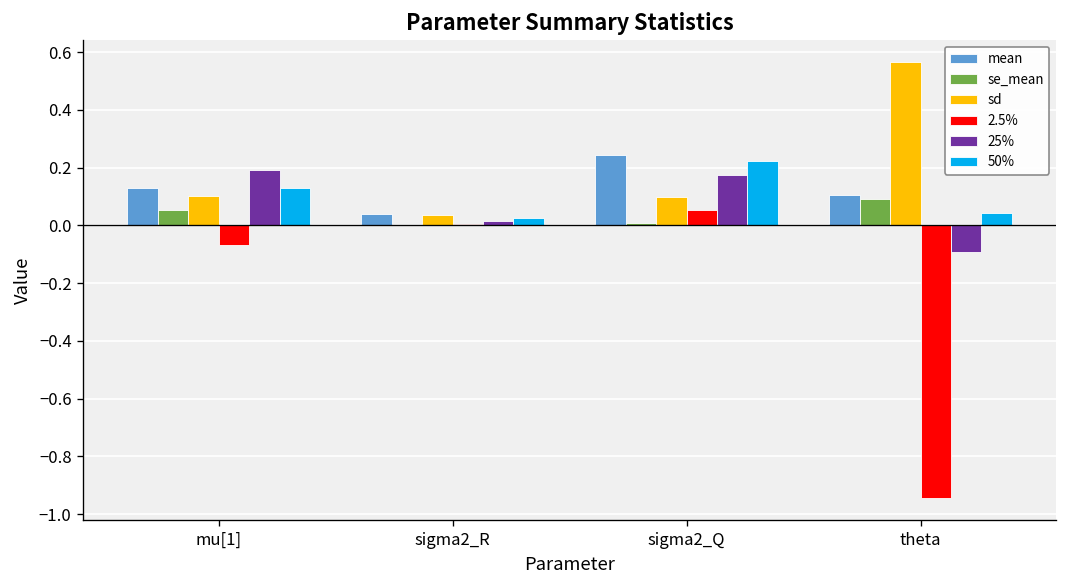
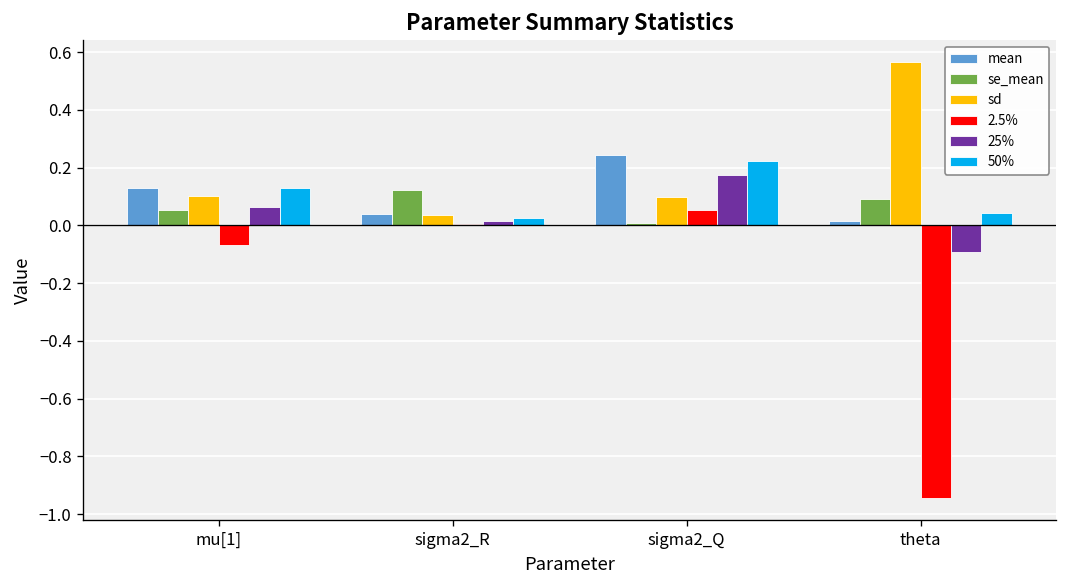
25%, mu[1]: 0.19 -> 0.06
se_mean, sigma2_R: 0.00 -> 0.12
mean, theta: 0.10 -> 0.01
